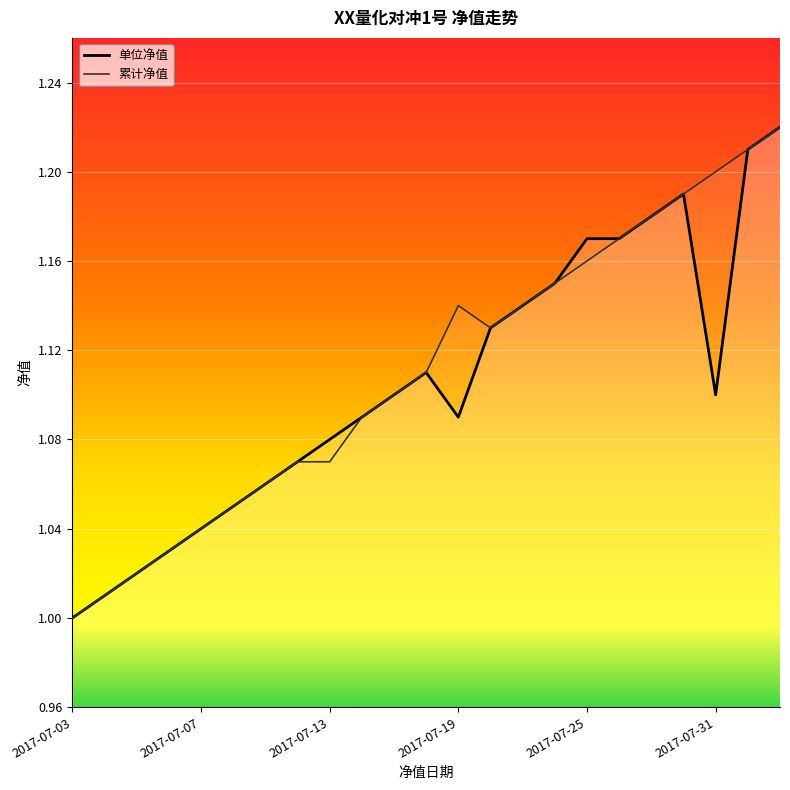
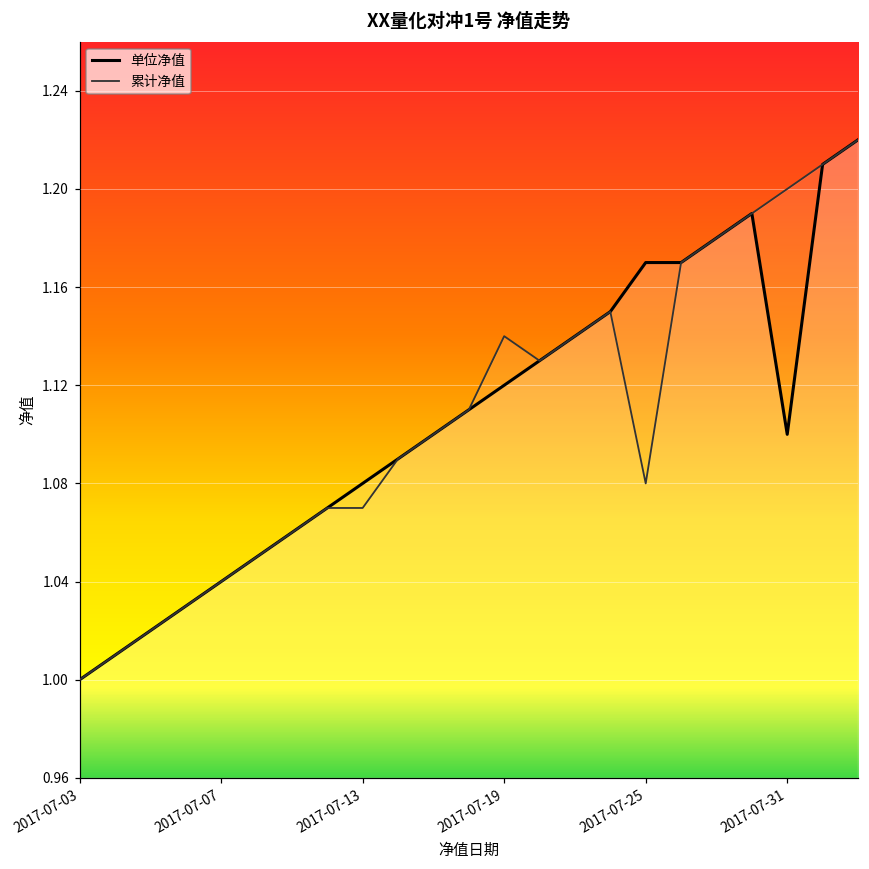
单位净值, 2017-07-19: 1.09 -> 1.12
累计净值, 2017-07-25: 1.16 -> 1.08
